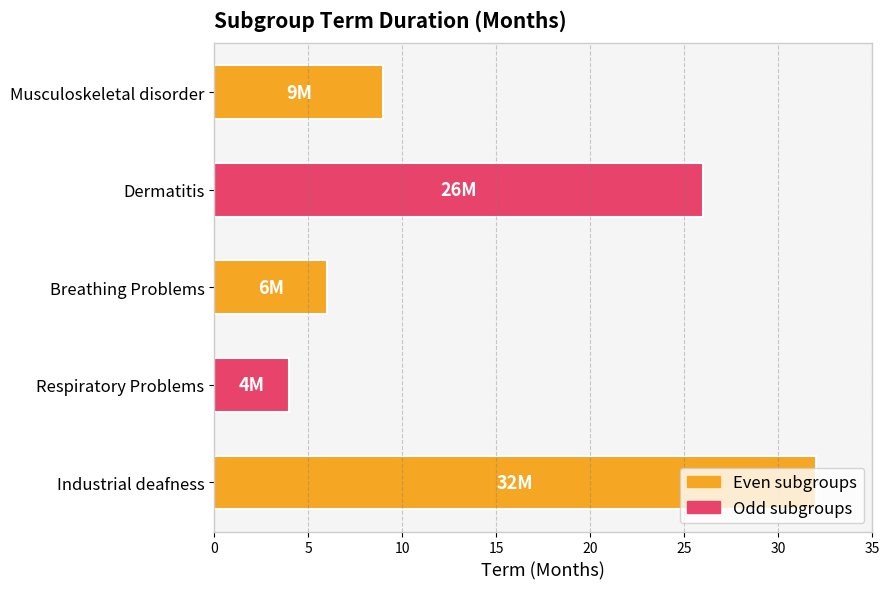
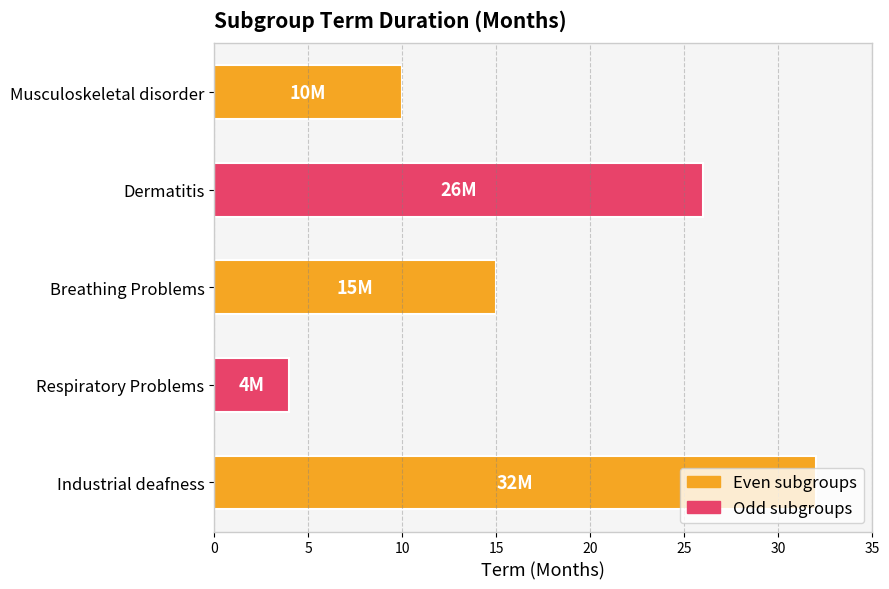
Musculoskeletal disorder: 9M -> 10M
Breathing Problems: 6M -> 15M
